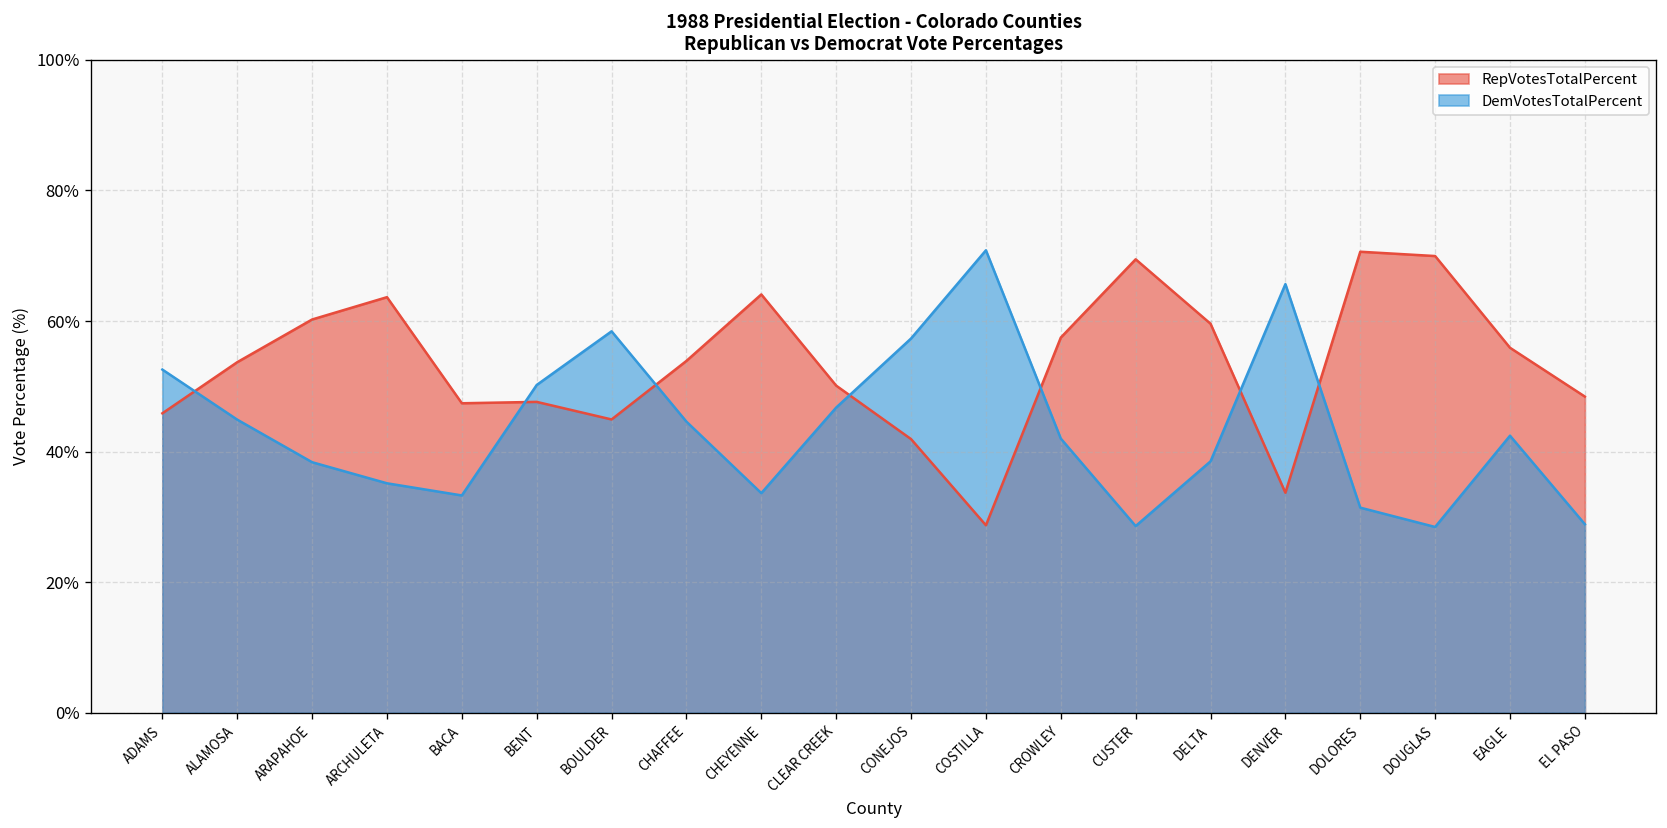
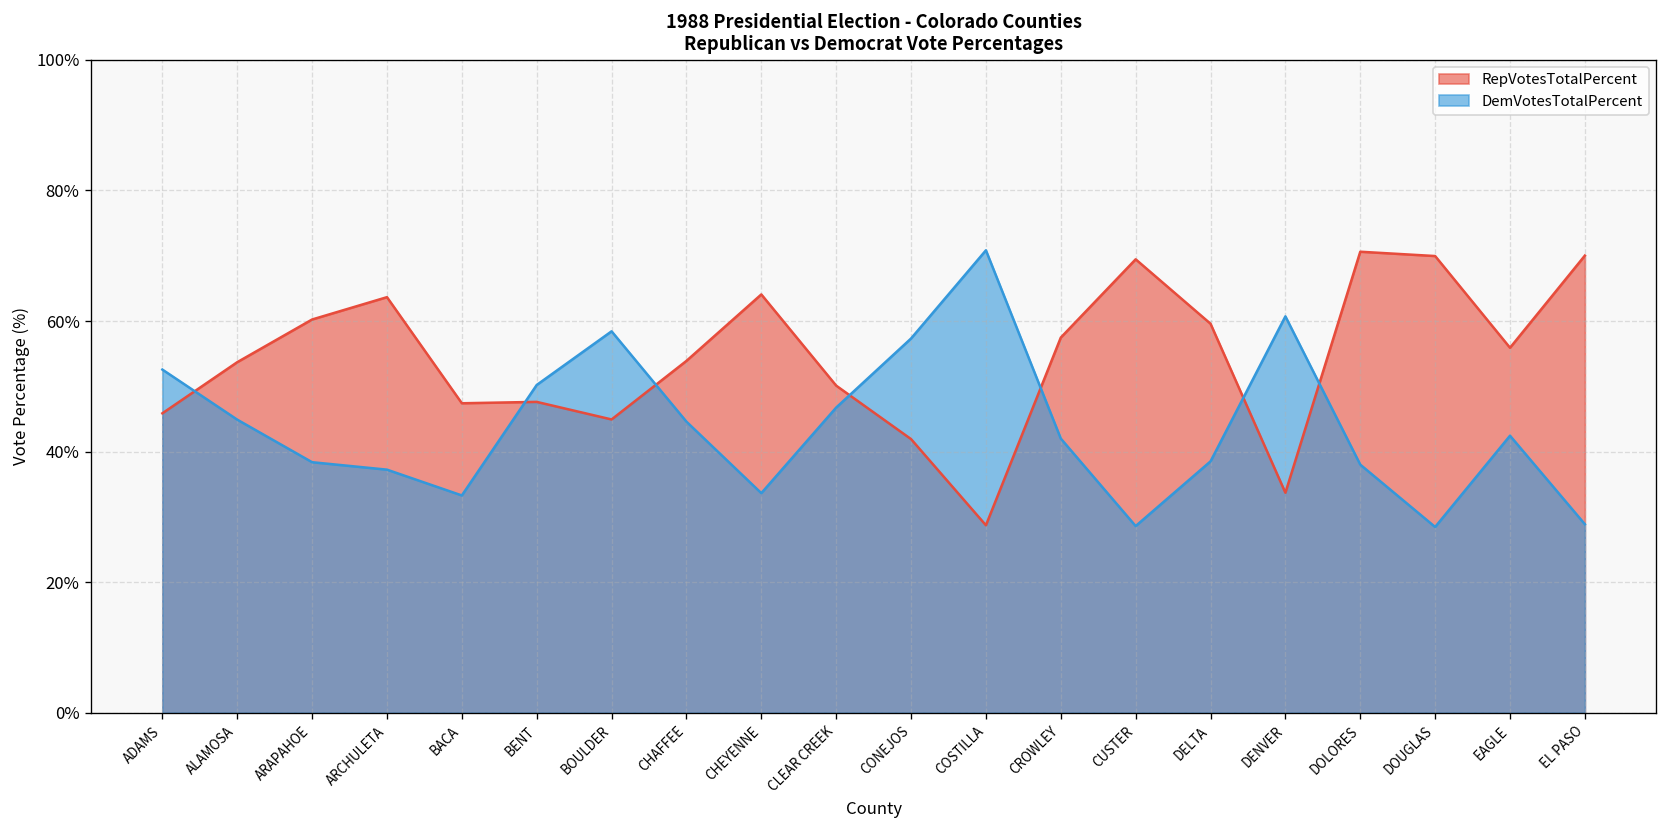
DemVotesTotalPercent, ARCHULETA: 35% -> 37%
DemVotesTotalPercent, DENVER: 66% -> 61%
DemVotesTotalPercent, DOLORES: 31% -> 38%
RepVotesTotalPercent, EL PASO: 48% -> 70%
